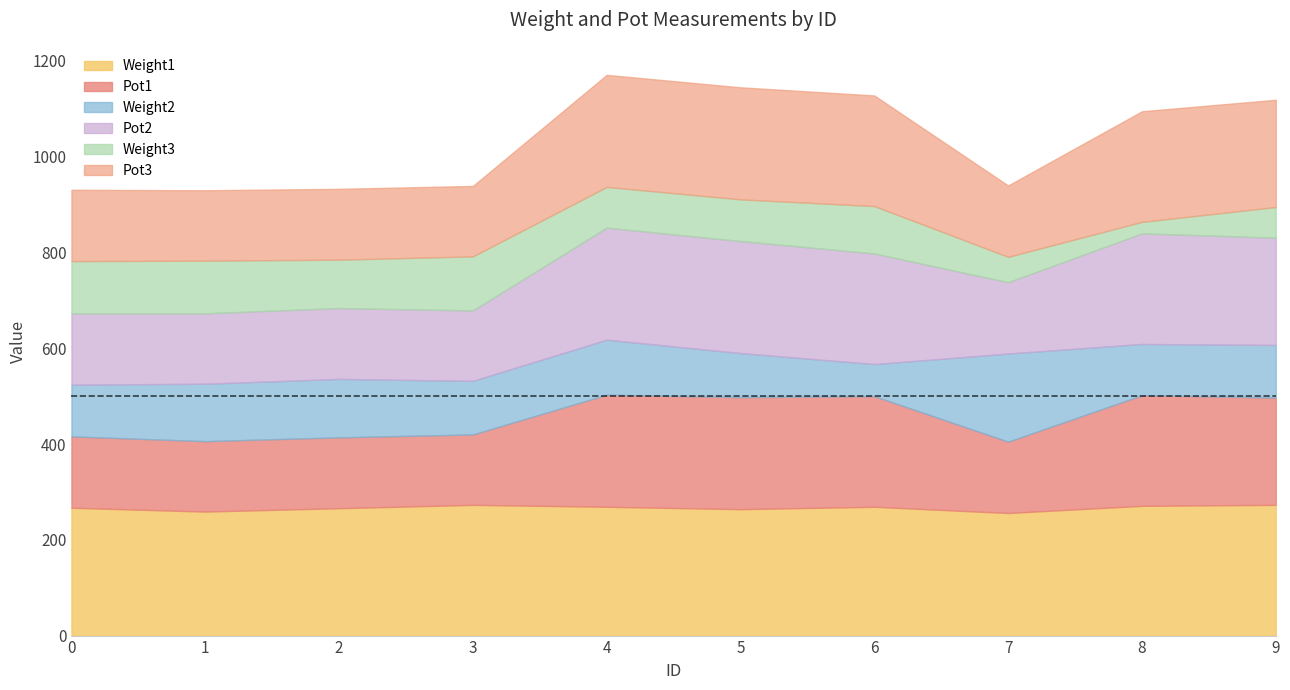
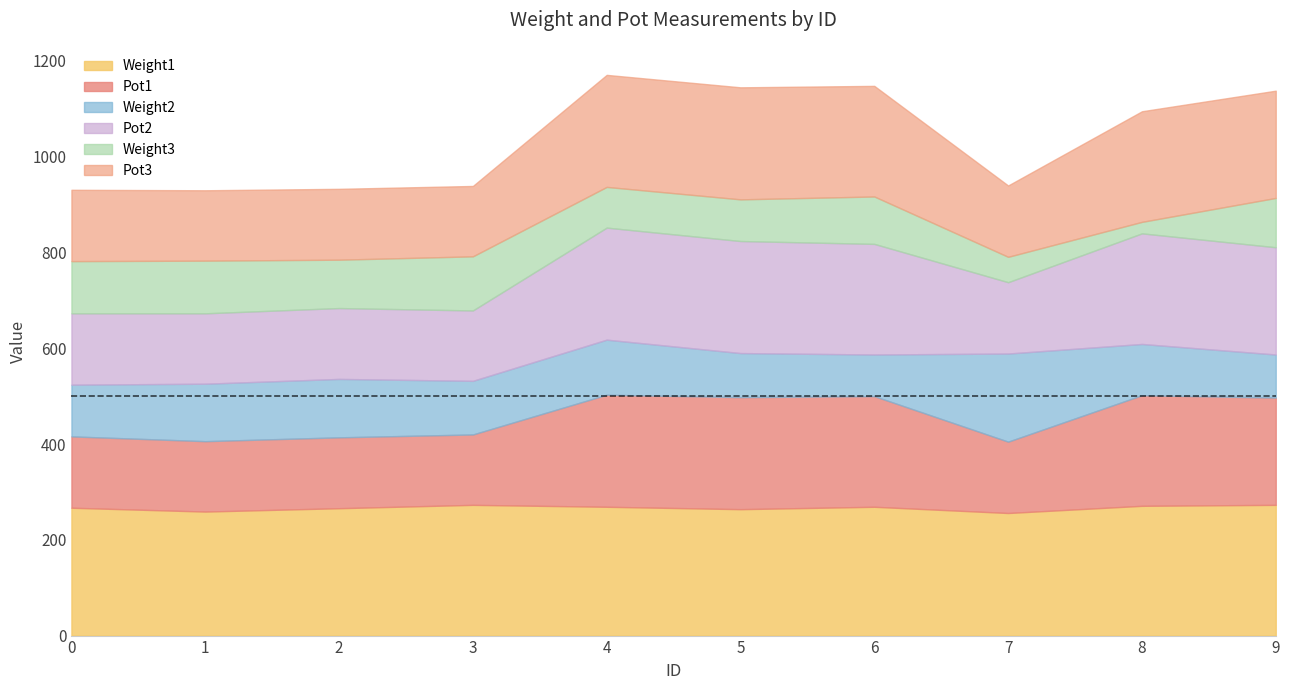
Weight2, 6: 70 -> 90
Weight2, 9: 110 -> 90
Weight3, 9: 60 -> 100
